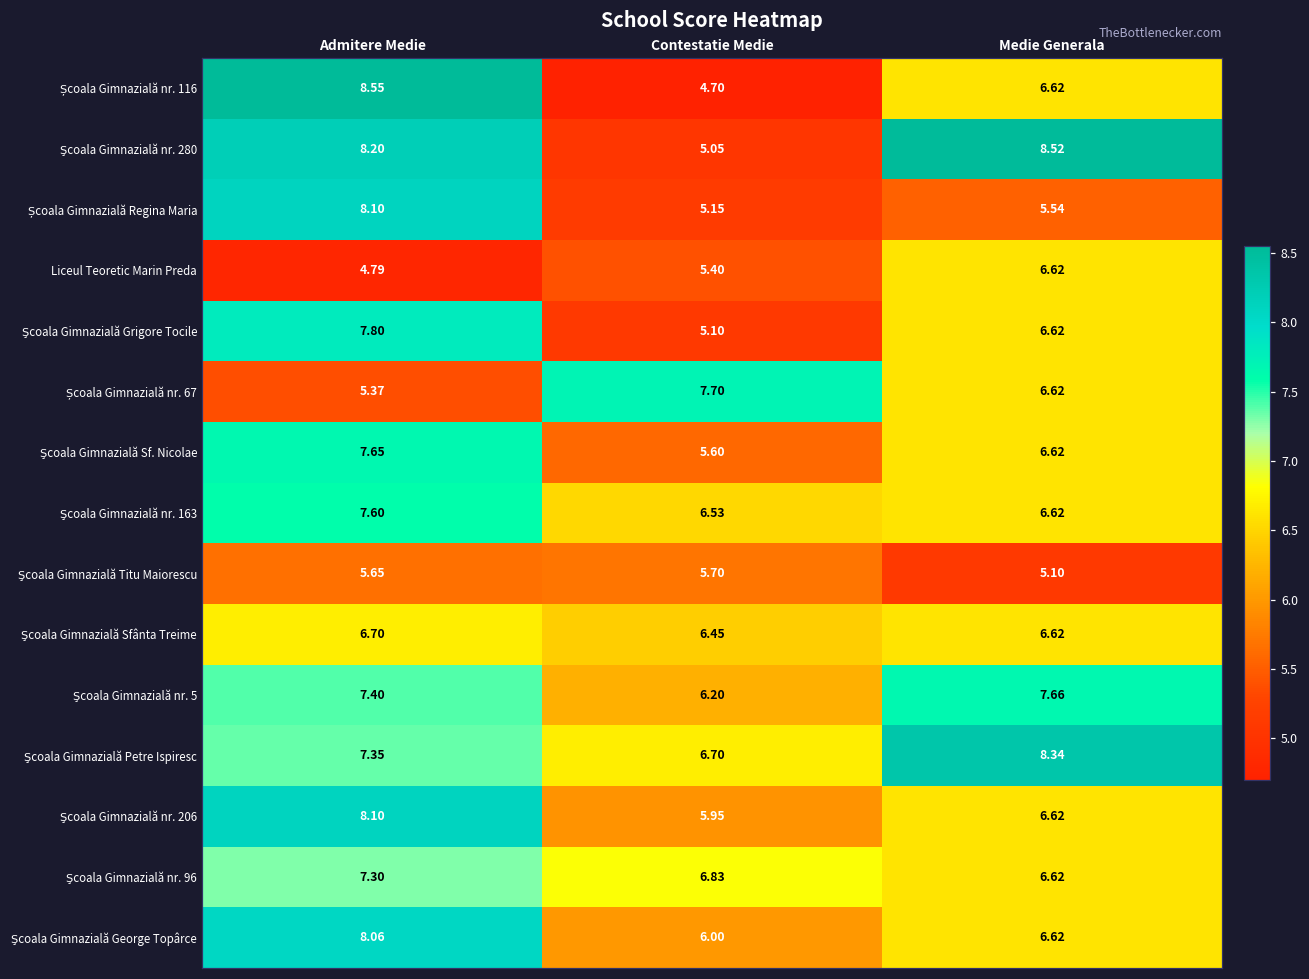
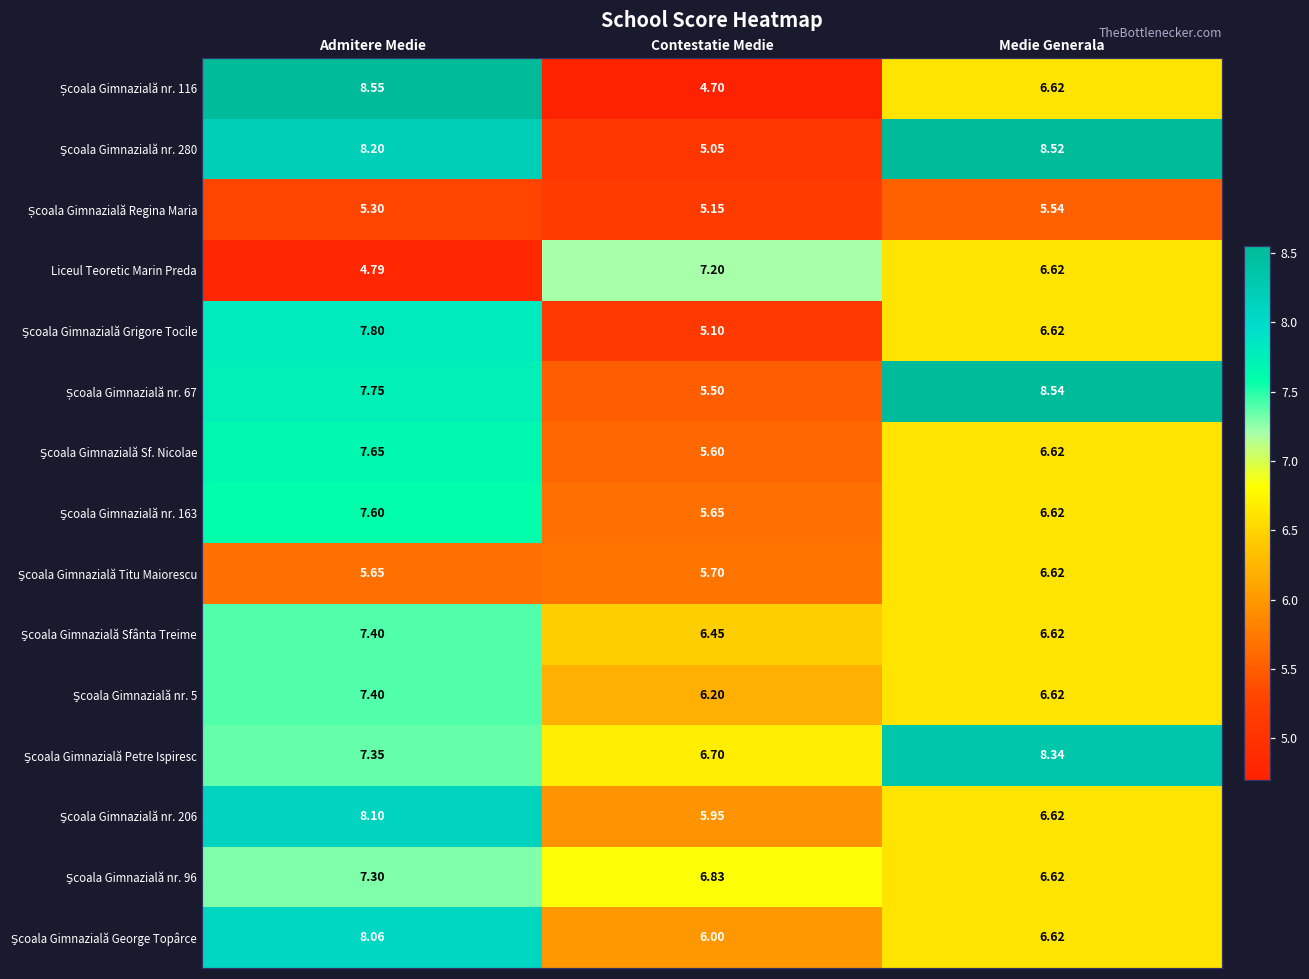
Școala Gimnazială Regina Maria, Admitere Medie: 8.10 -> 5.30
Liceul Teoretic Marin Preda, Contestatie Medie: 5.40 -> 7.20
Școala Gimnazială nr. 67, Admitere Medie: 5.37 -> 7.75
Școala Gimnazială nr. 67, Contestatie Medie: 7.70 -> 5.50
Școala Gimnazială nr. 67, Medie Generala: 6.62 -> 8.54
Şcoala Gimnazială nr. 163, Contestatie Medie: 6.53 -> 5.65
Şcoala Gimnazială Titu Maiorescu, Medie Generala: 5.10 -> 6.62
Şcoala Gimnazială Sfânta Treime, Admitere Medie: 6.70 -> 7.40
Şcoala Gimnazială nr. 5, Medie Generala: 7.66 -> 6.62
